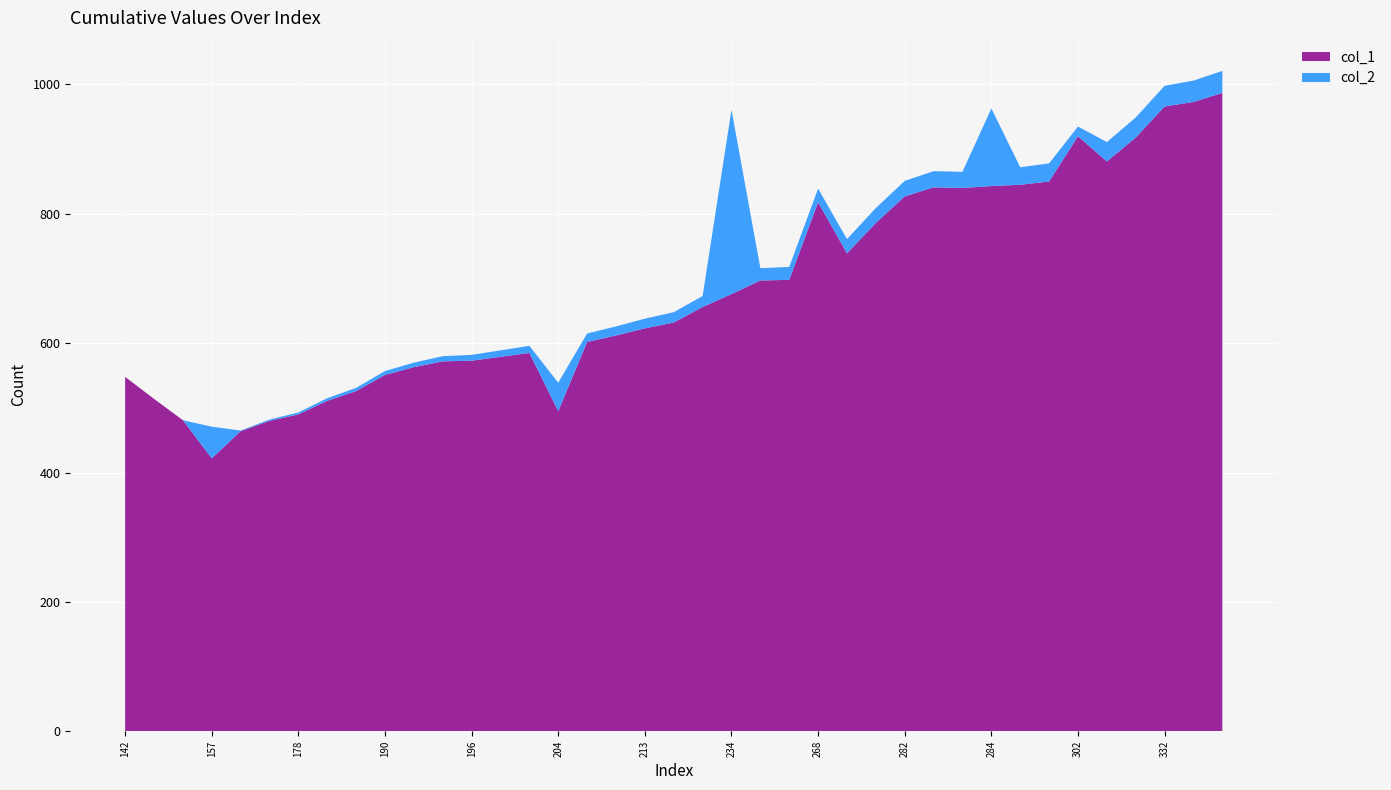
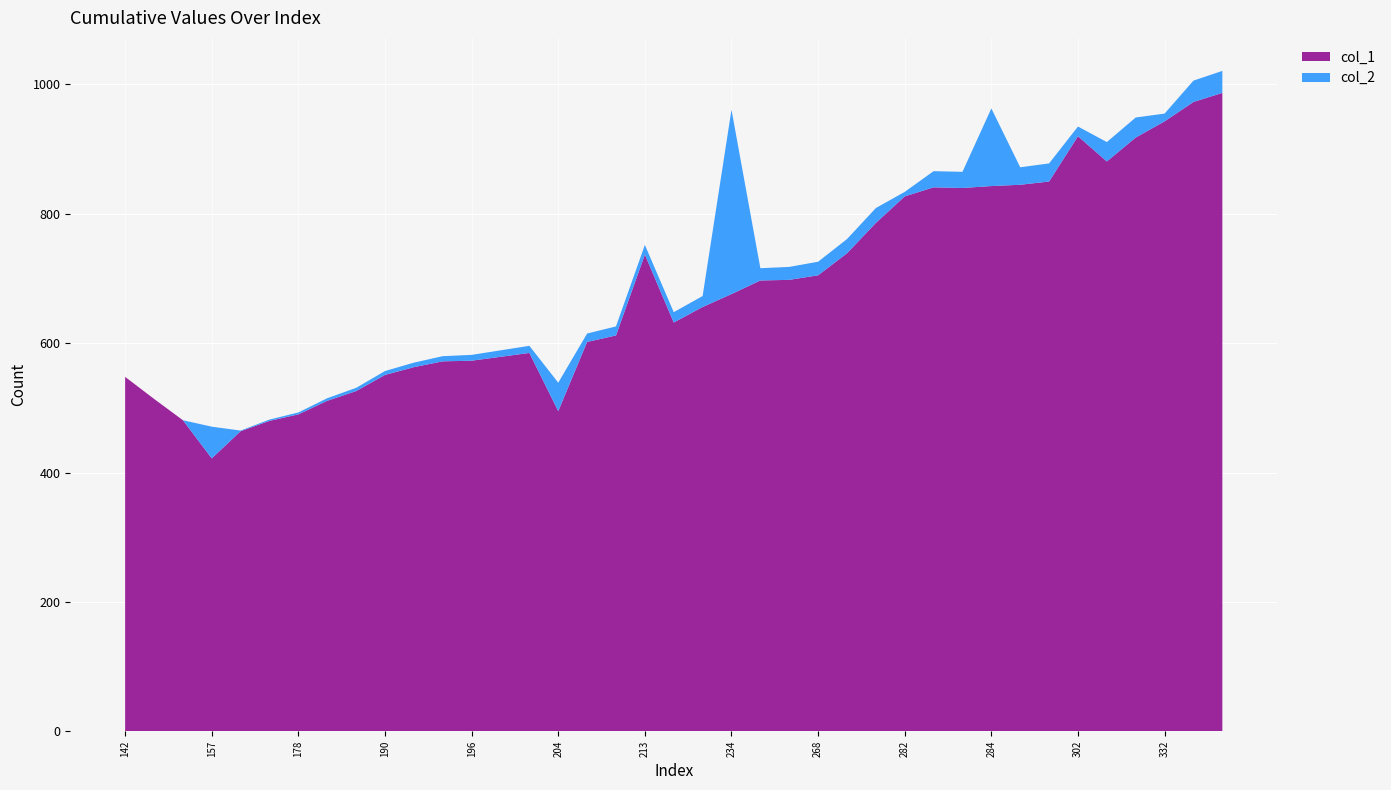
col_1, 213: 620 -> 740
col_1, 268: 820 -> 710
col_2, 282: 20 -> 10
col_1, 332: 970 -> 940
col_2, 332: 30 -> 10
